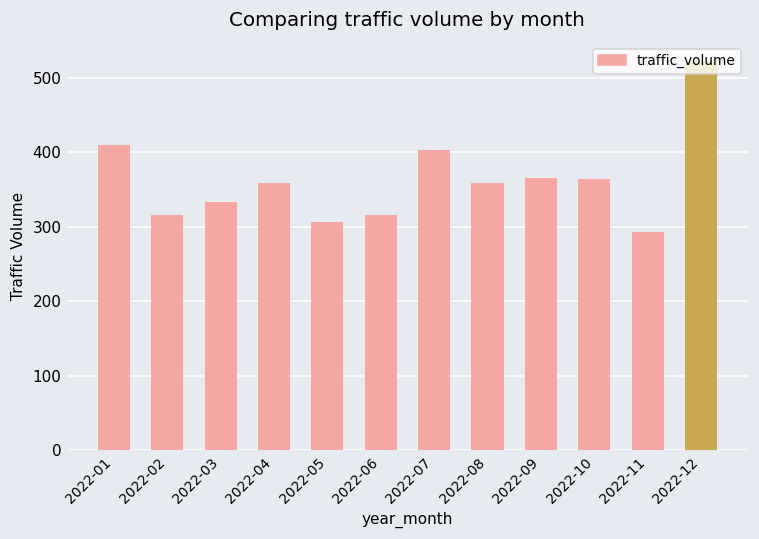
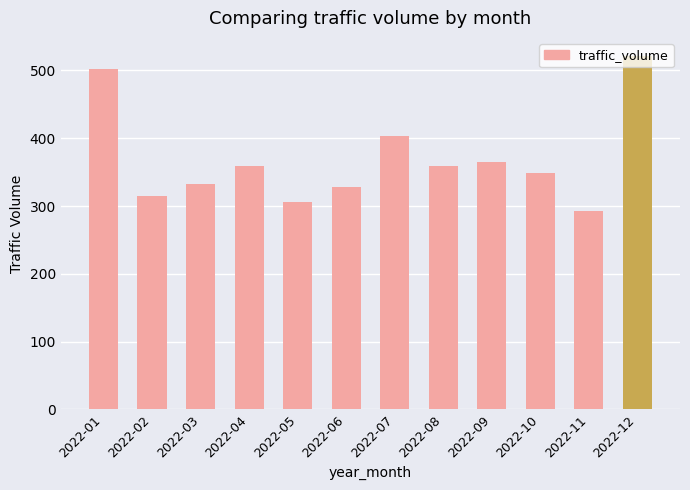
2022-01: 410 -> 500
2022-06: 320 -> 330
2022-10: 360 -> 350
